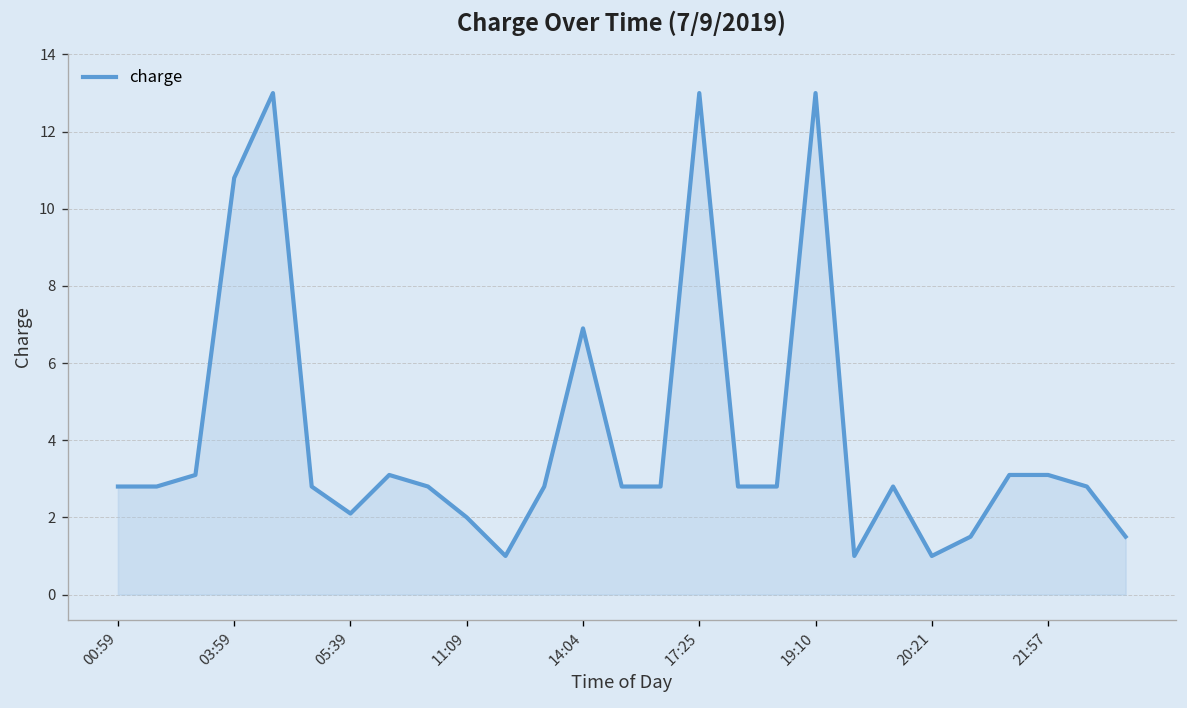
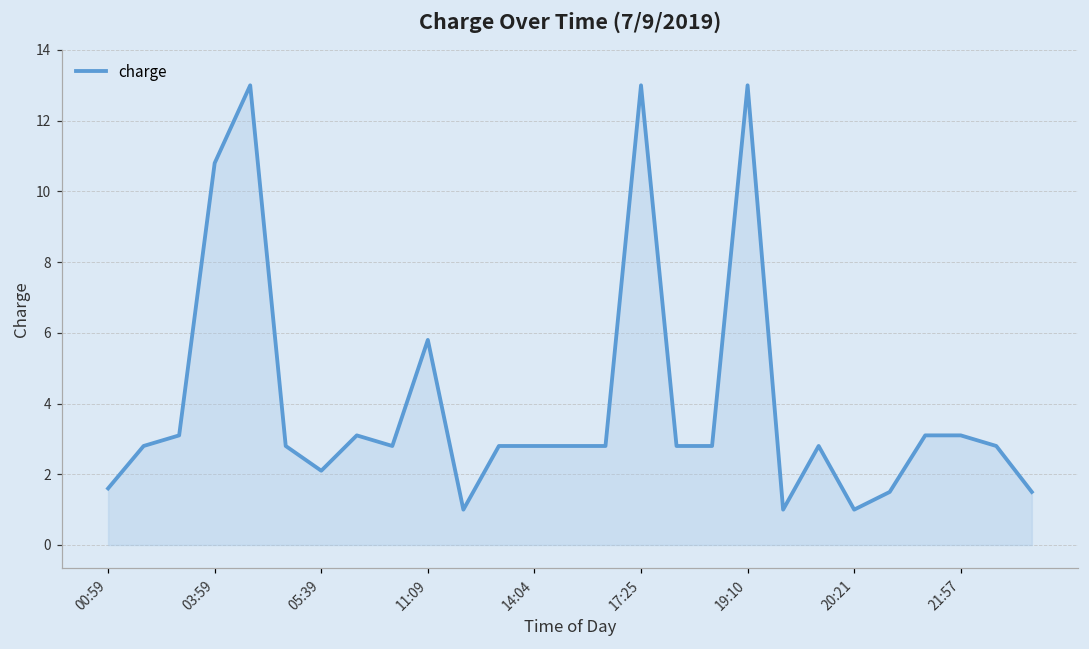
00:59: 2.8 -> 1.6
11:09: 2.0 -> 5.8
14:04: 6.9 -> 2.8
